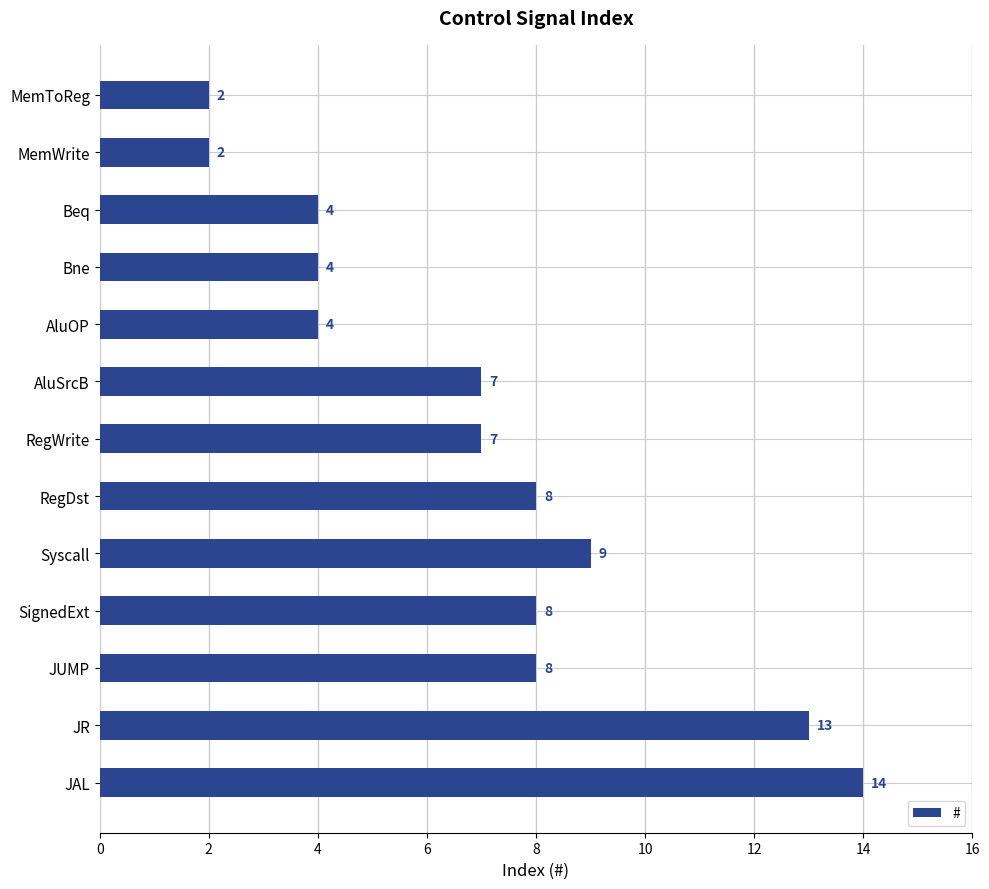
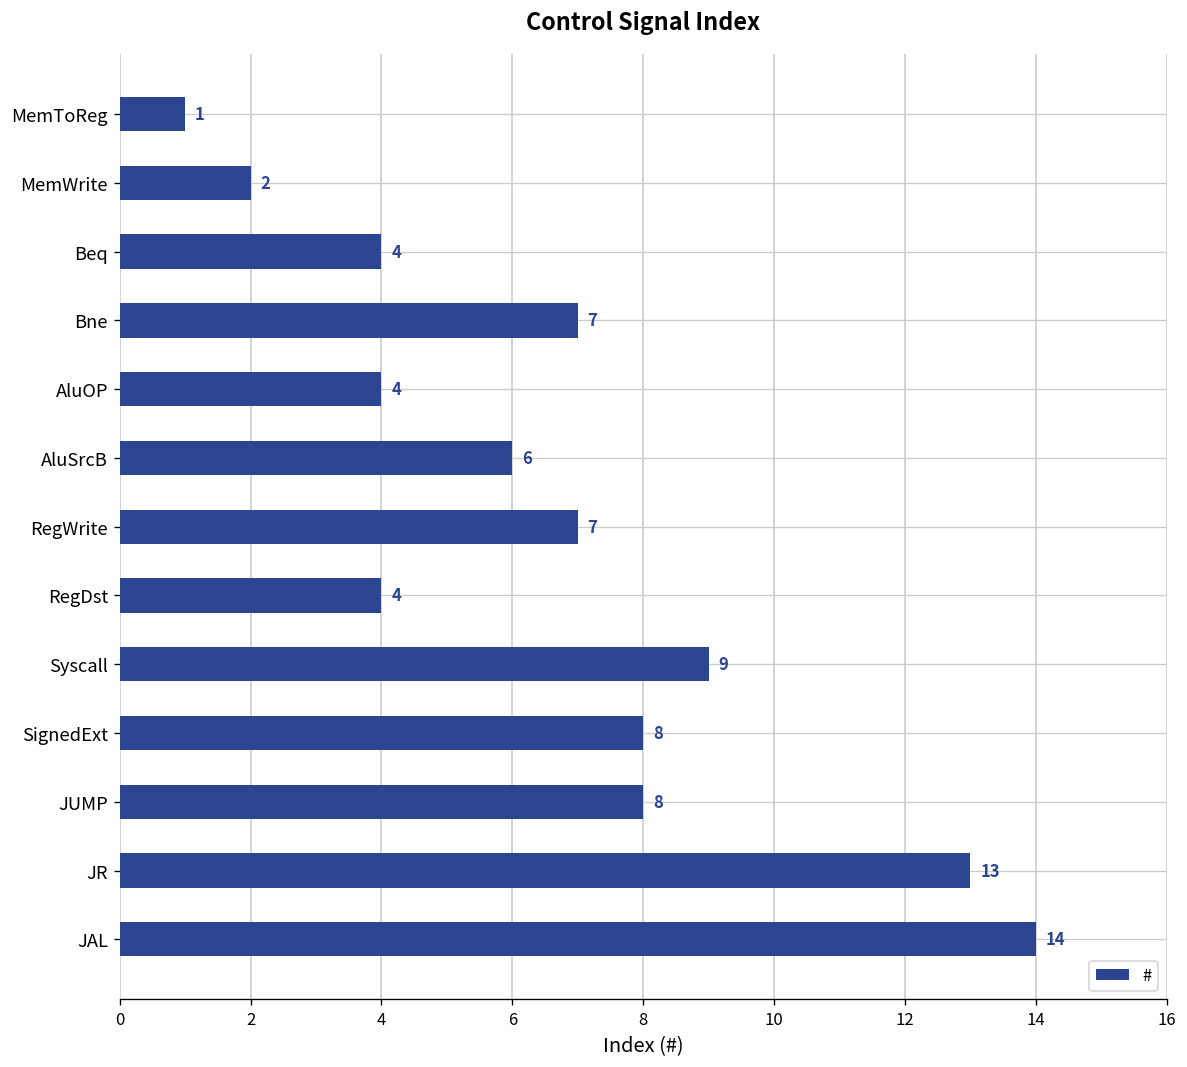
MemToReg: 2 -> 1
Bne: 4 -> 7
AluSrcB: 7 -> 6
RegDst: 8 -> 4
